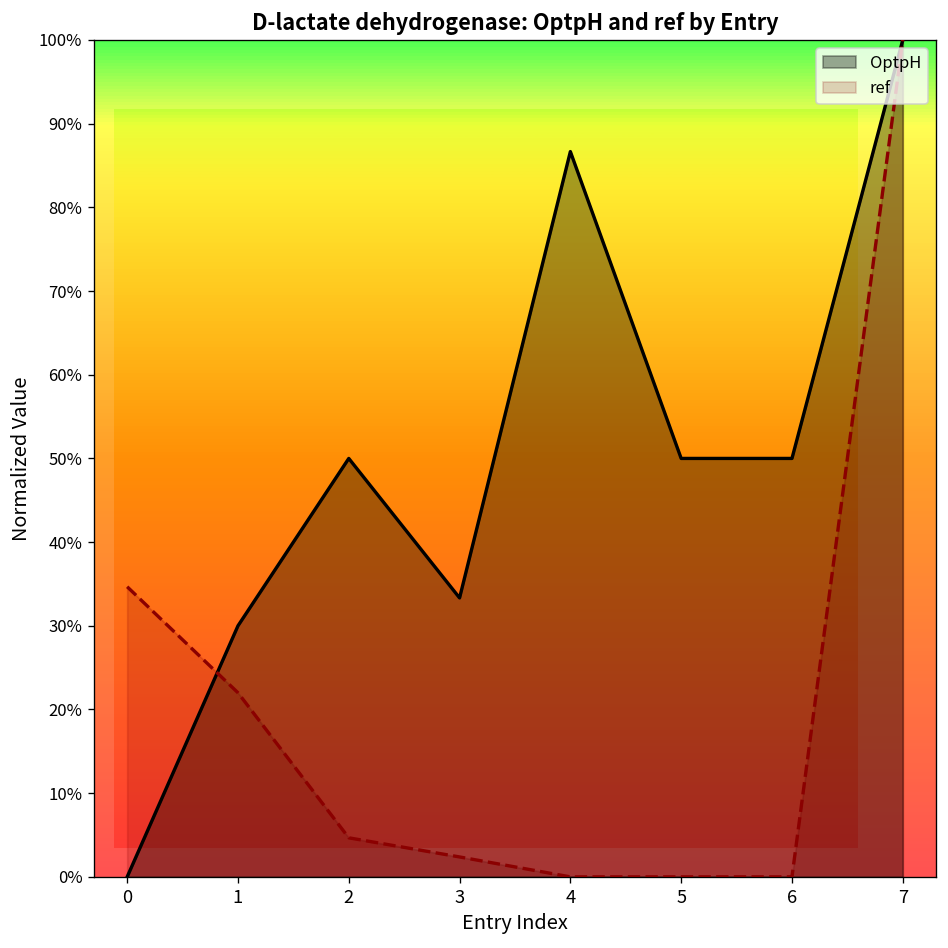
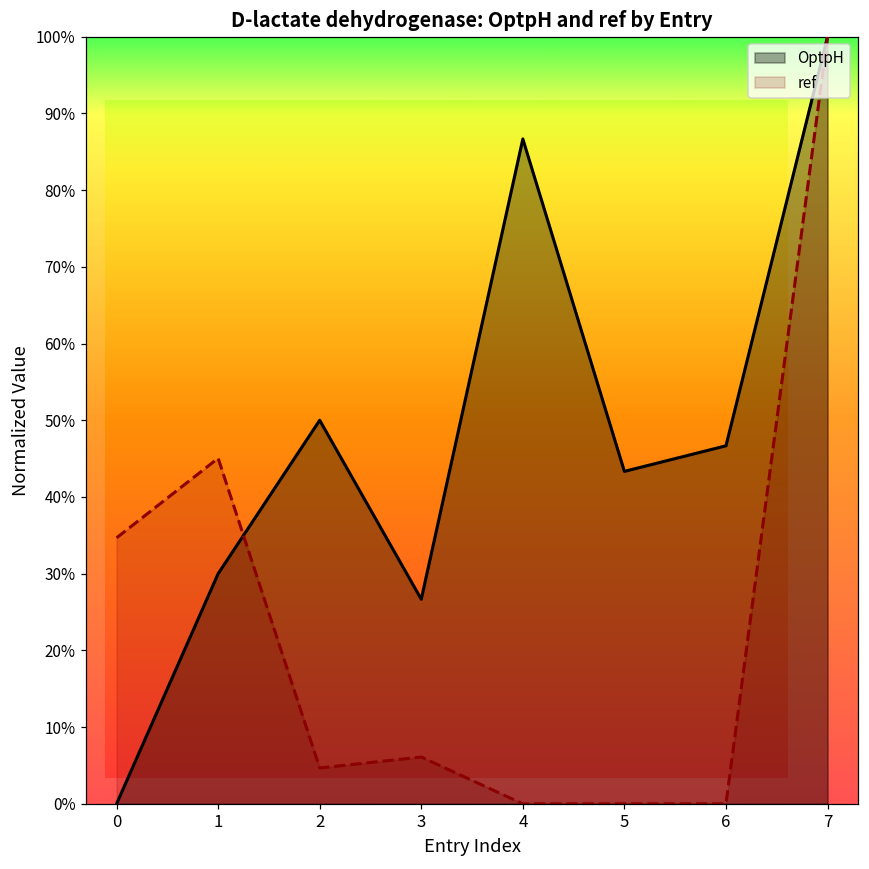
ref, 1: 22% -> 45%
OptpH, 3: 33% -> 27%
ref, 3: 2% -> 6%
OptpH, 5: 50% -> 43%
OptpH, 6: 50% -> 47%
